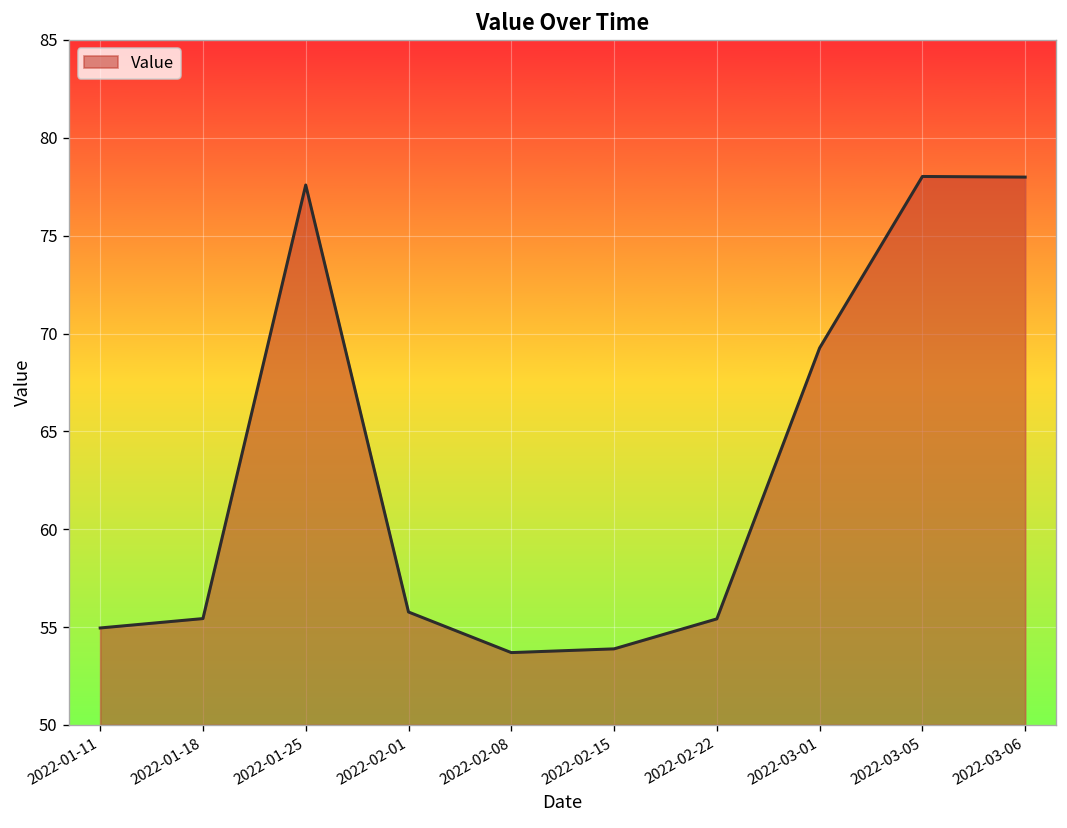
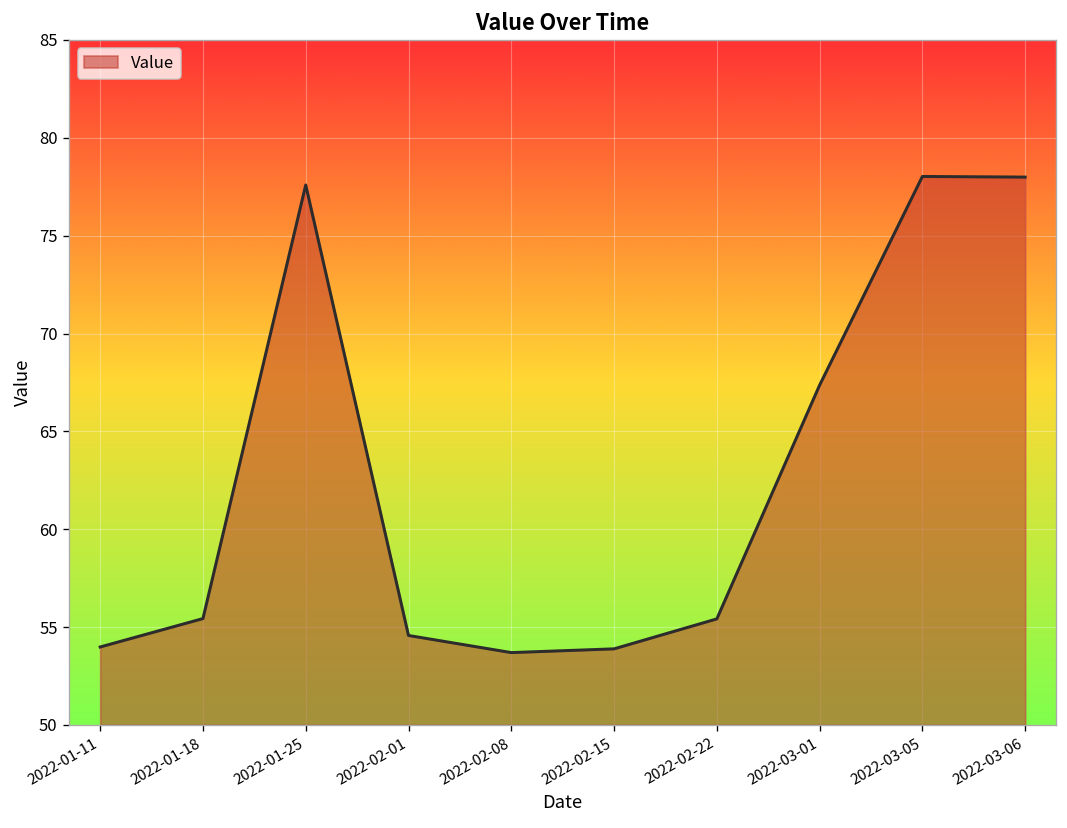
2022-01-11: 55.0 -> 54.0
2022-02-01: 55.8 -> 54.6
2022-03-01: 69.3 -> 67.4
